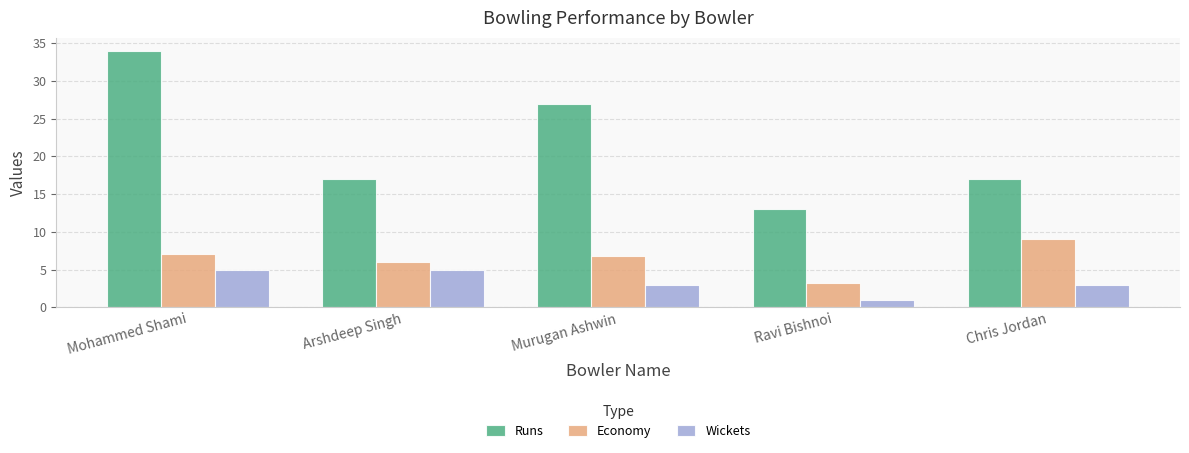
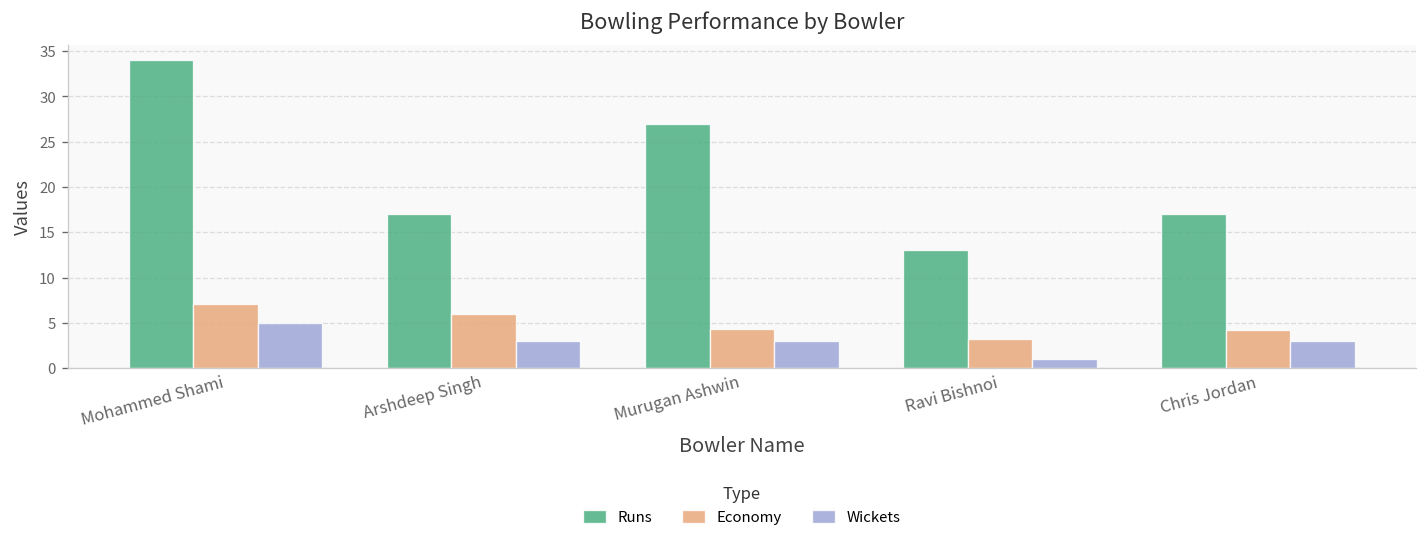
Wickets, Arshdeep Singh: 5 -> 3
Economy, Murugan Ashwin: 7 -> 4
Economy, Chris Jordan: 9 -> 4
